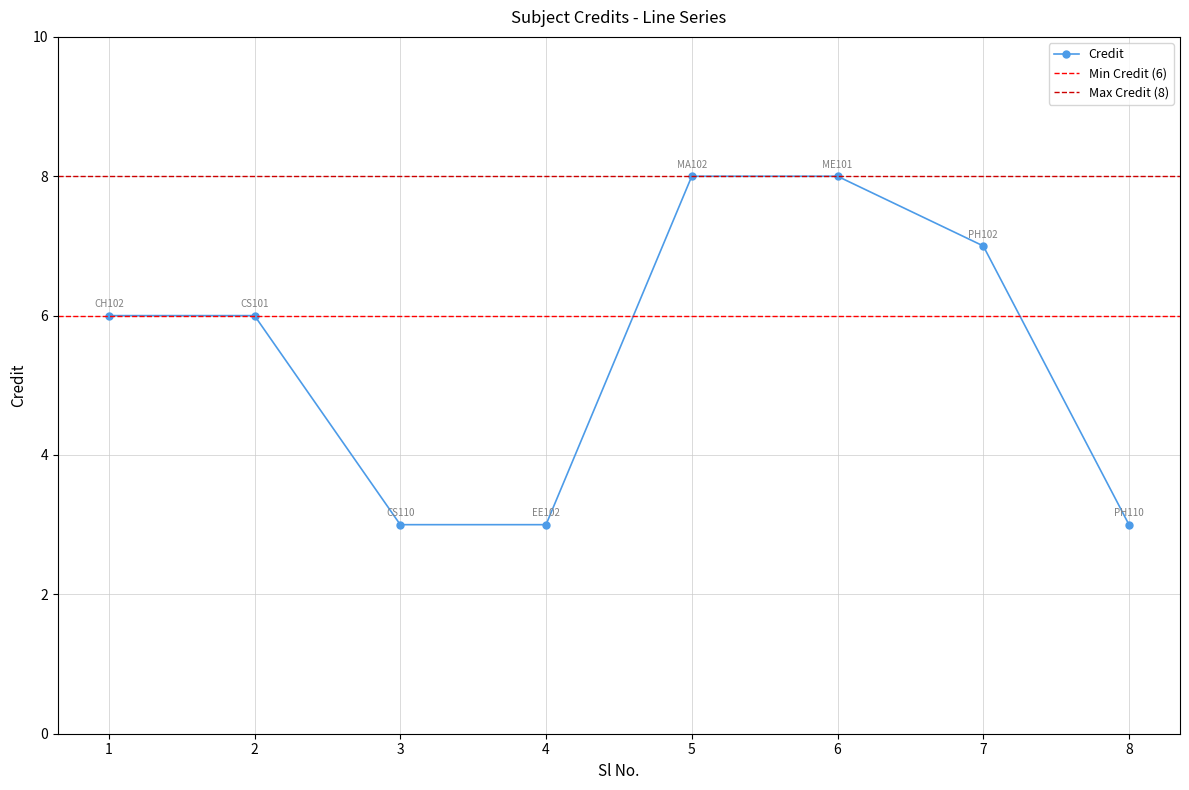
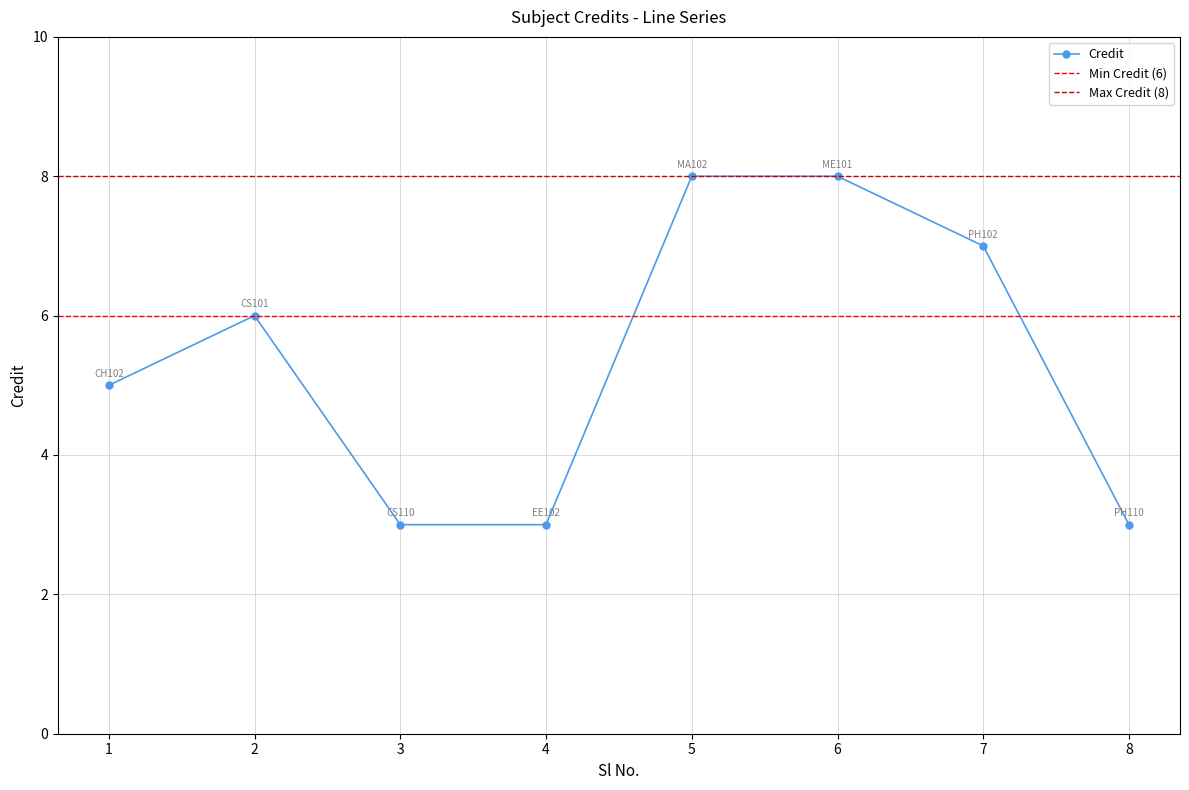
1: 6 -> 5
